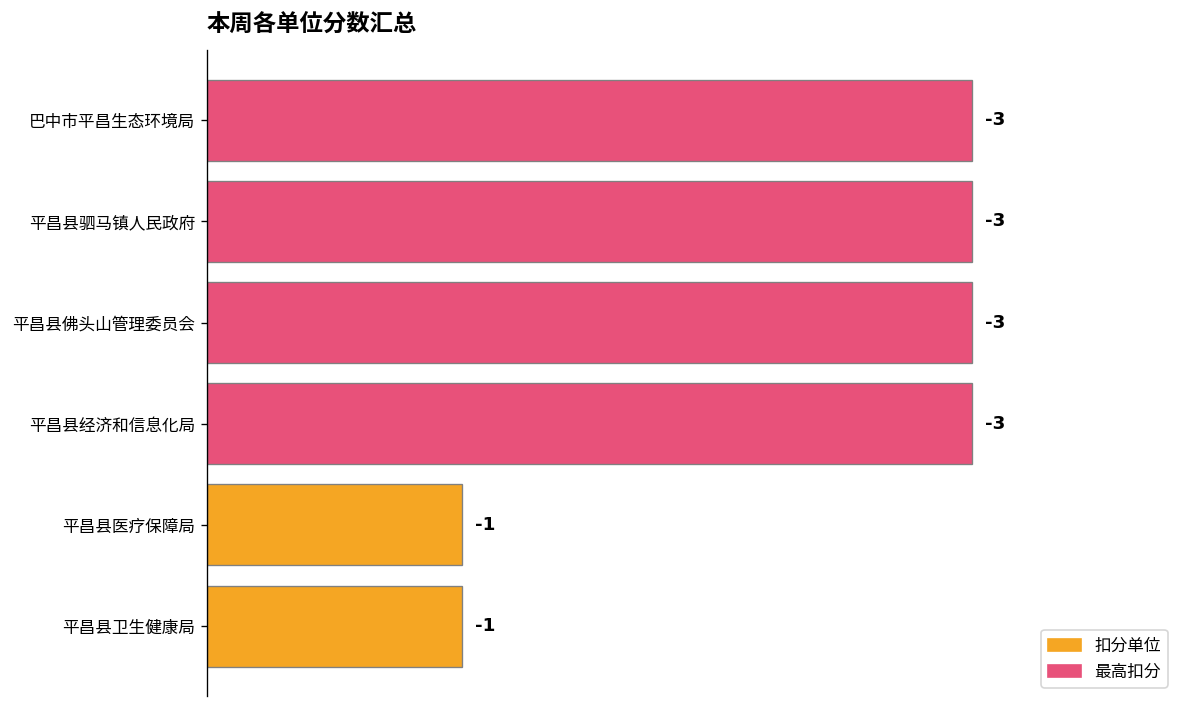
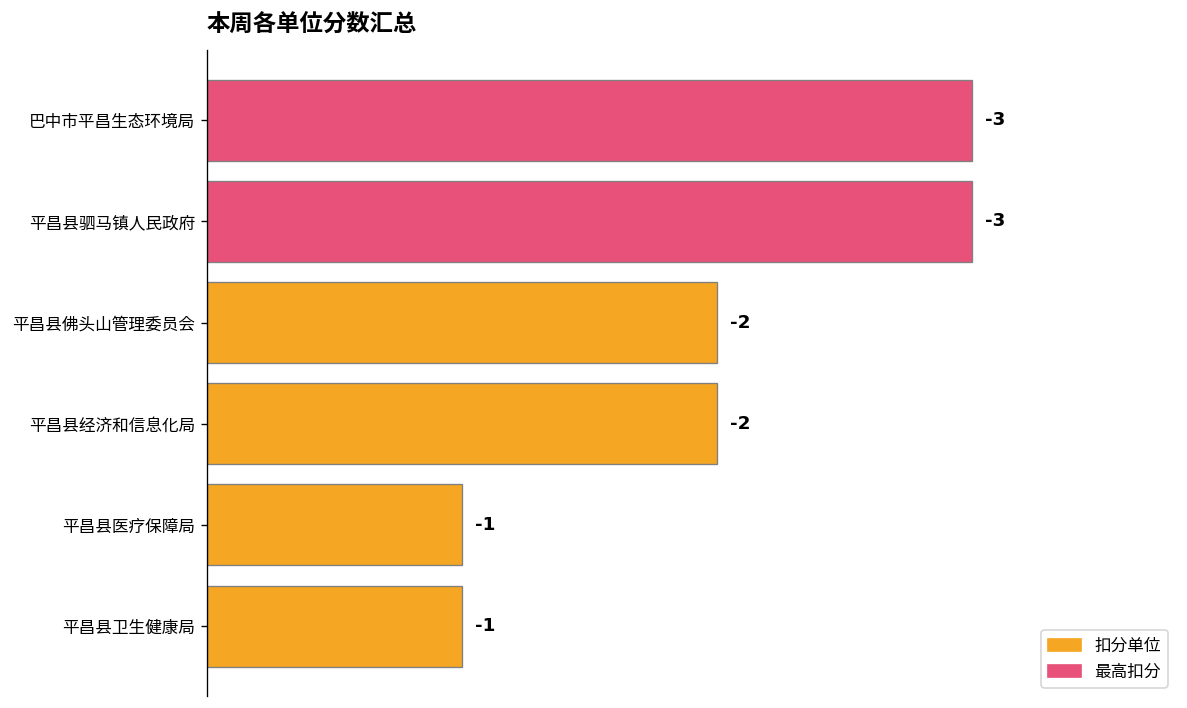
平昌县佛头山管理委员会: -3 -> -2
平昌县经济和信息化局: -3 -> -2
